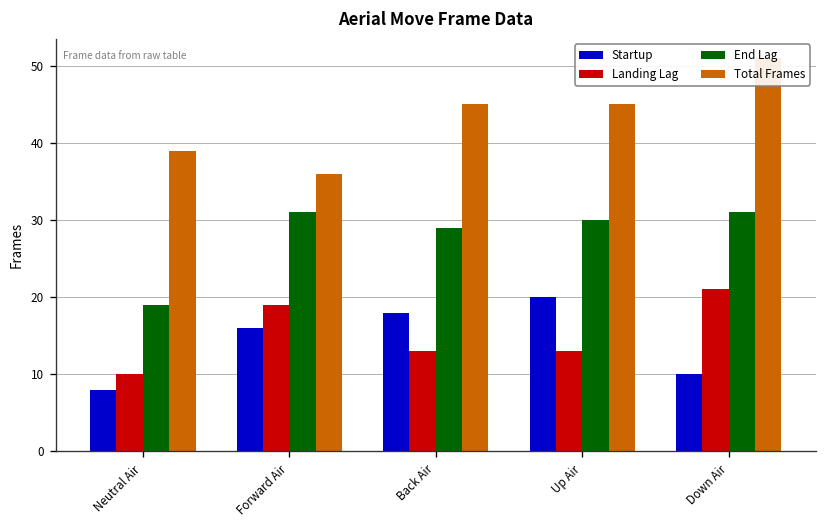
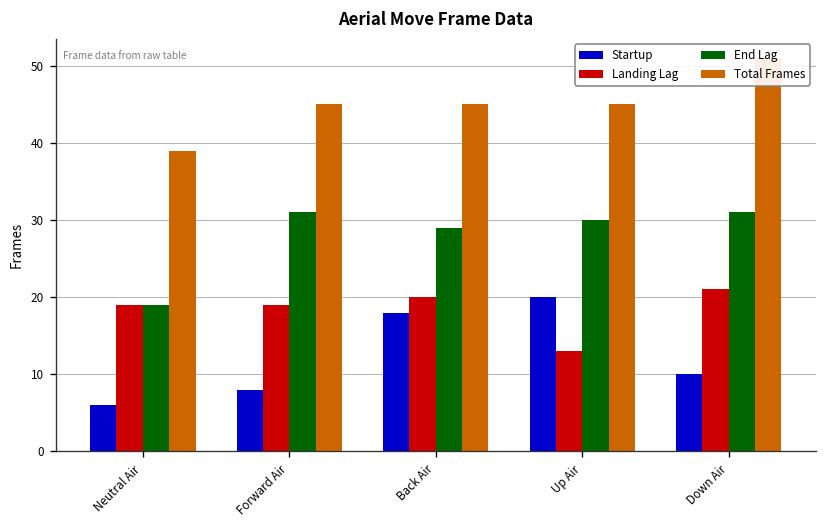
Startup, Neutral Air: 8 -> 6
Landing Lag, Neutral Air: 10 -> 19
Startup, Forward Air: 16 -> 8
Total Frames, Forward Air: 36 -> 45
Landing Lag, Back Air: 13 -> 20
